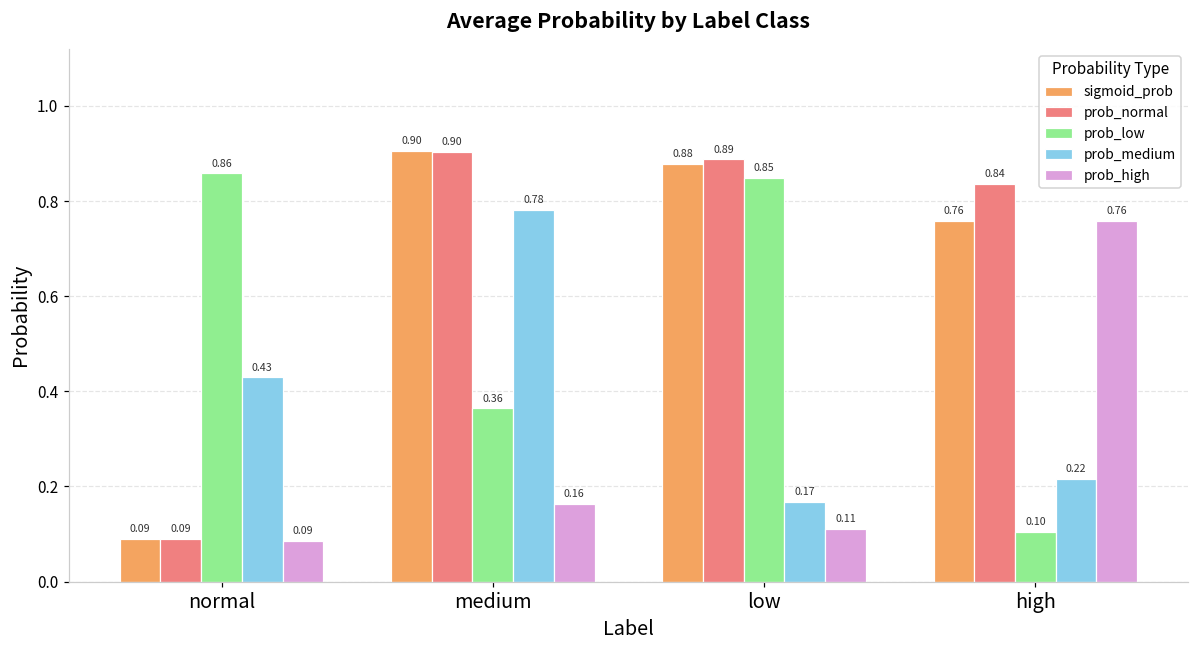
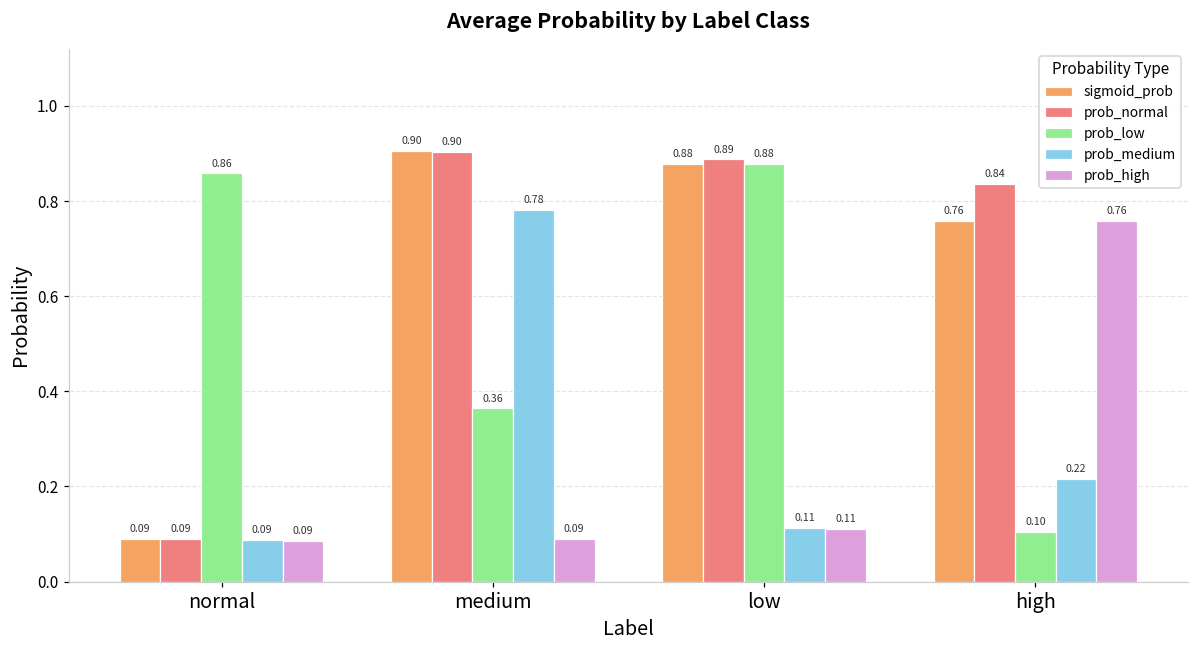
prob_medium, normal: 0.43 -> 0.09
prob_high, medium: 0.16 -> 0.09
prob_low, low: 0.85 -> 0.88
prob_medium, low: 0.17 -> 0.11
